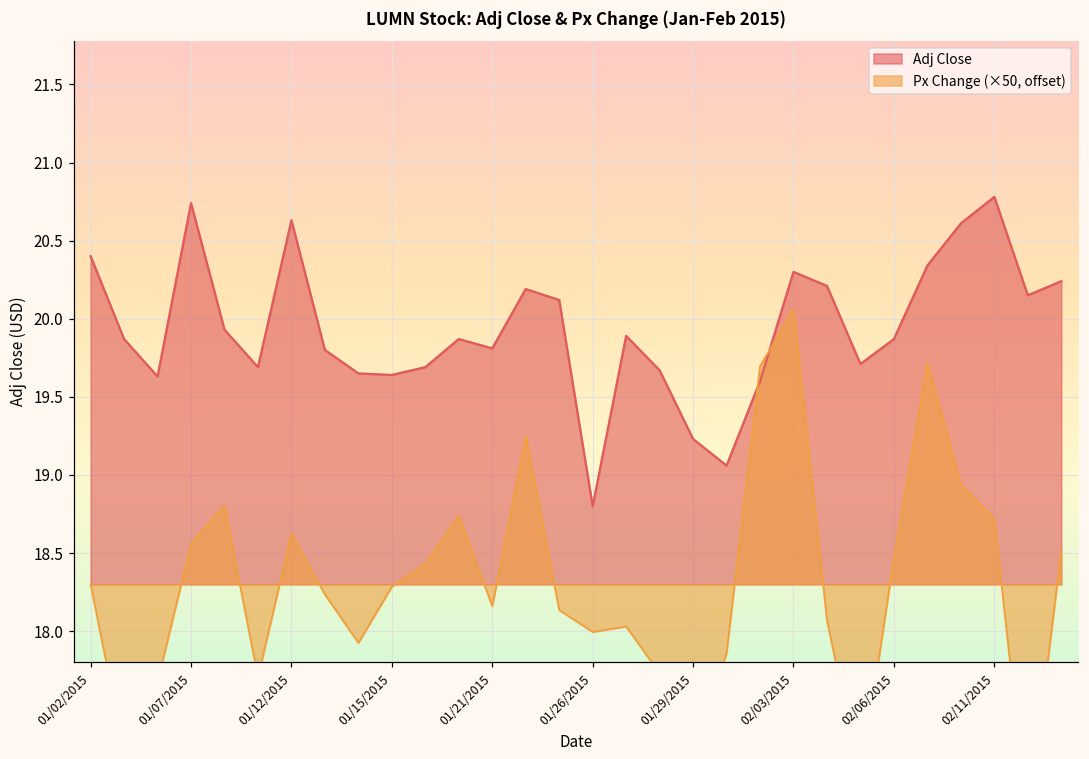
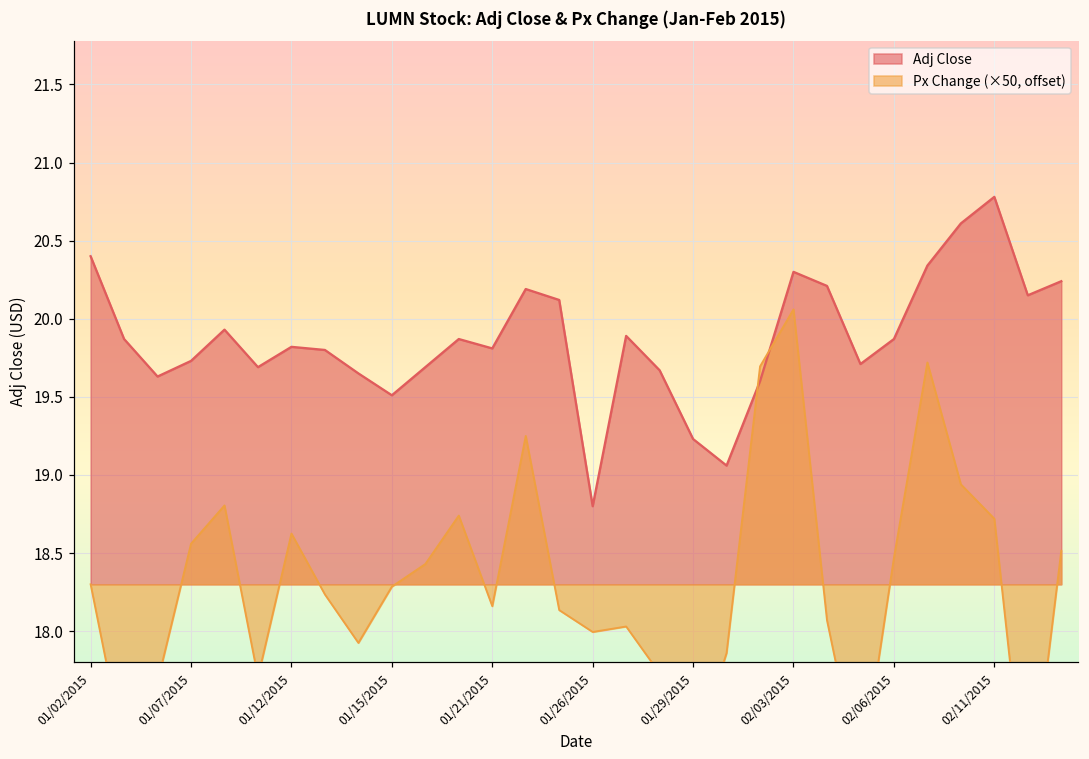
Adj Close, 01/07/2015: 20.74 -> 19.73
Adj Close, 01/12/2015: 20.63 -> 19.82
Adj Close, 01/15/2015: 19.64 -> 19.51
